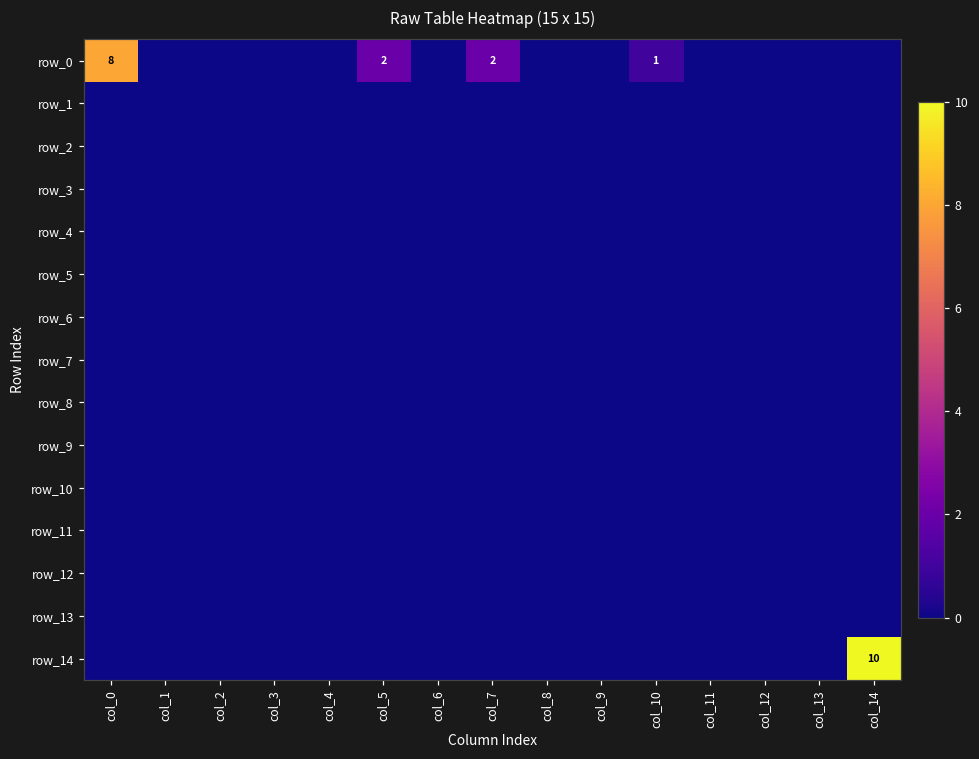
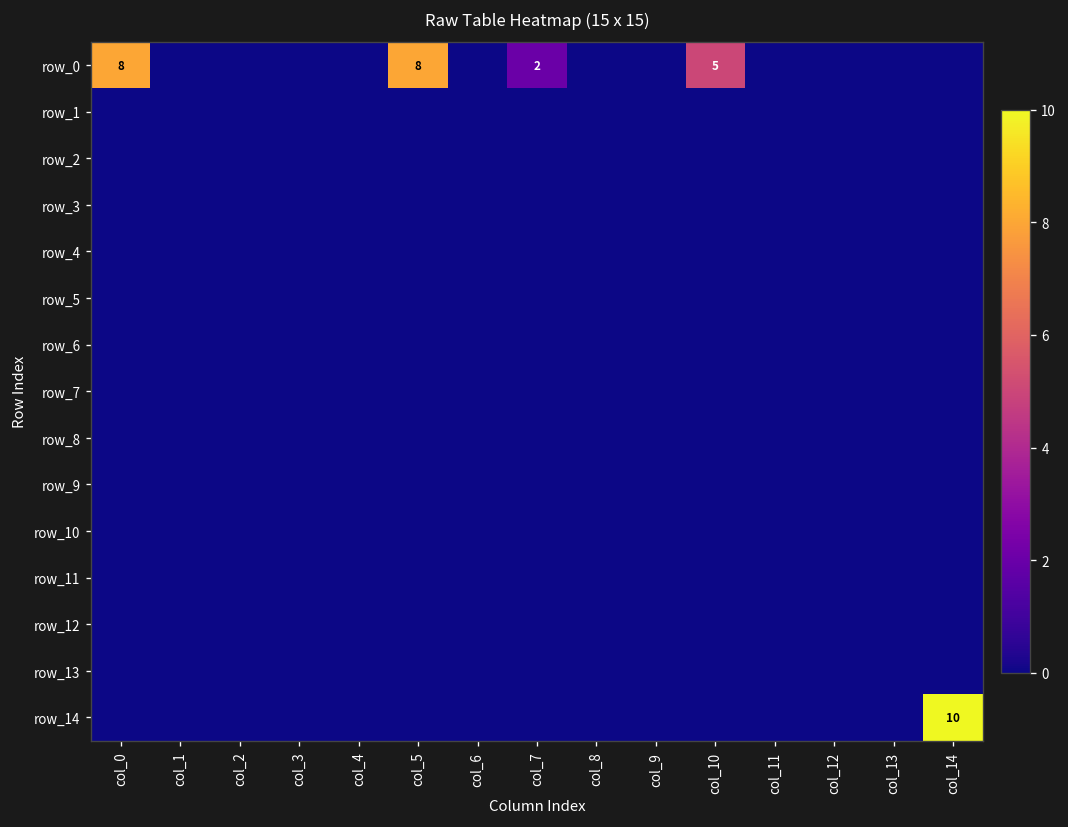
row_0, col_5: 2 -> 8
row_0, col_10: 1 -> 5
